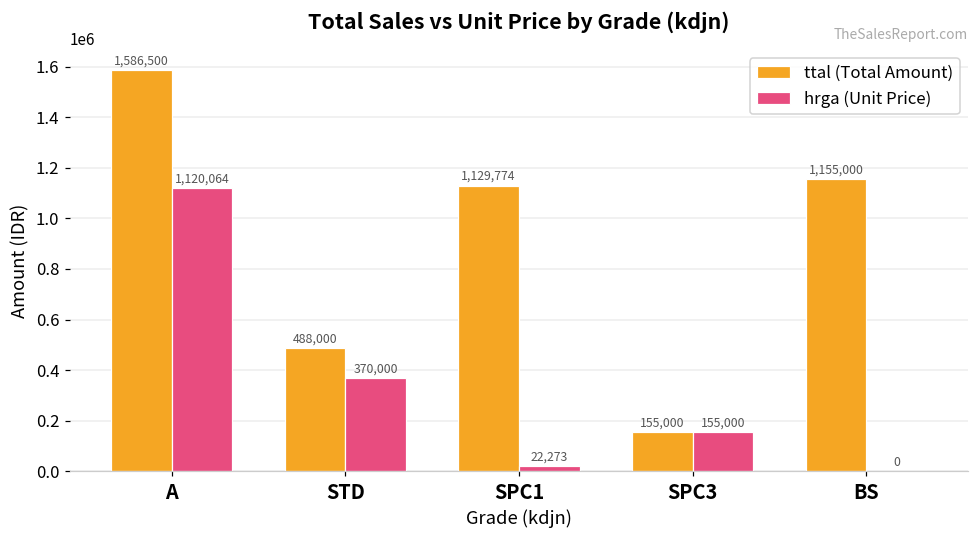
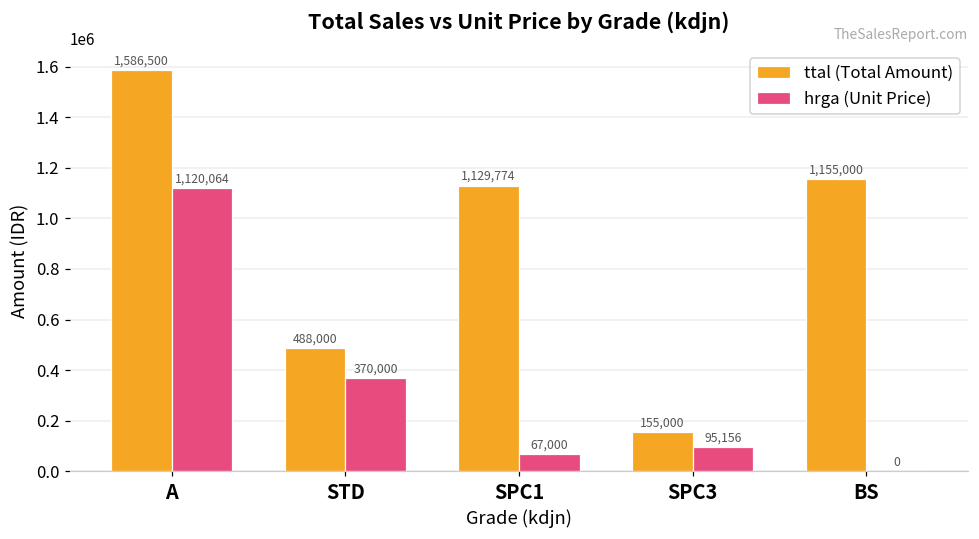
hrga (Unit Price), SPC1: 22,273 -> 67,000
hrga (Unit Price), SPC3: 155,000 -> 95,156
